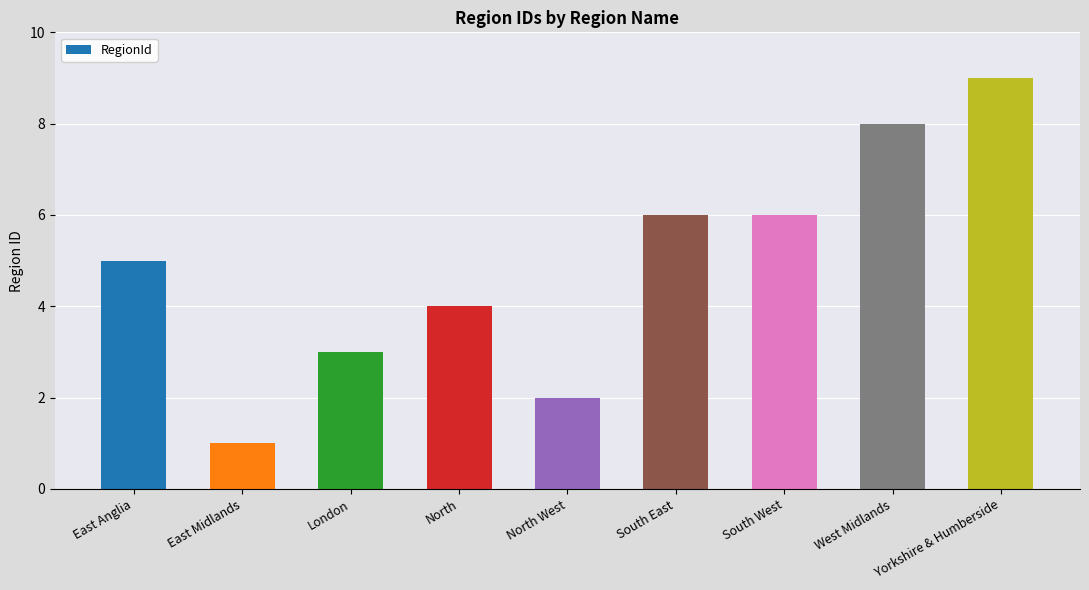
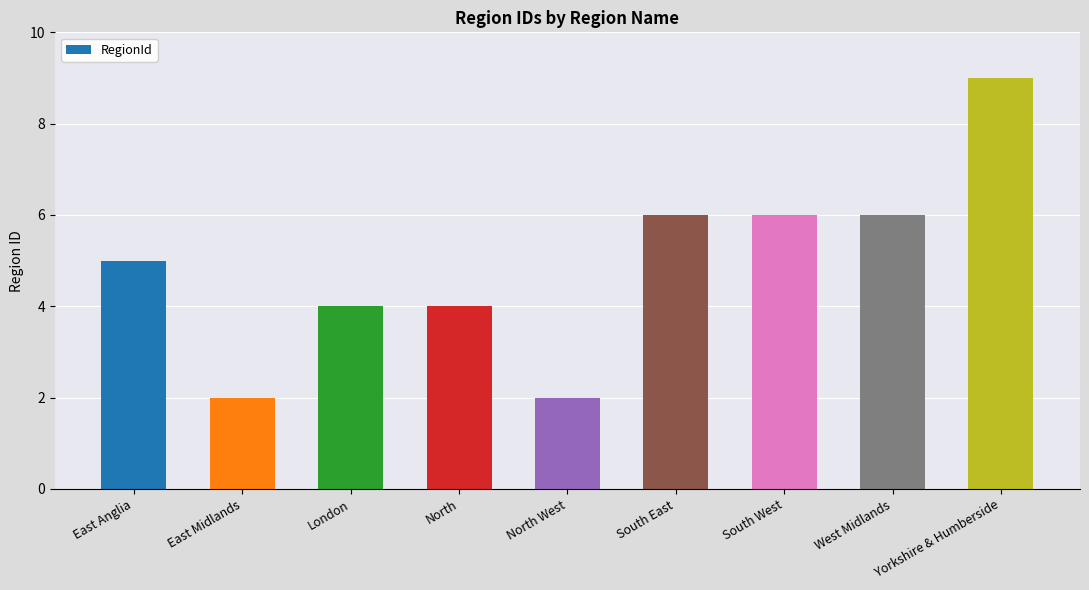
East Midlands: 1 -> 2
London: 3 -> 4
West Midlands: 8 -> 6
